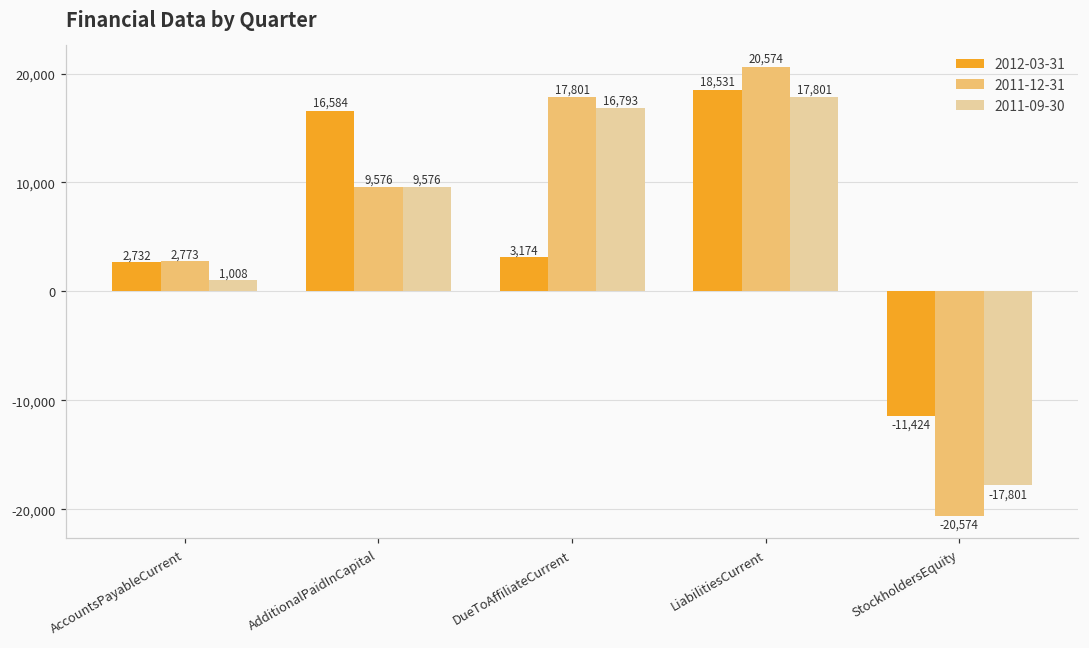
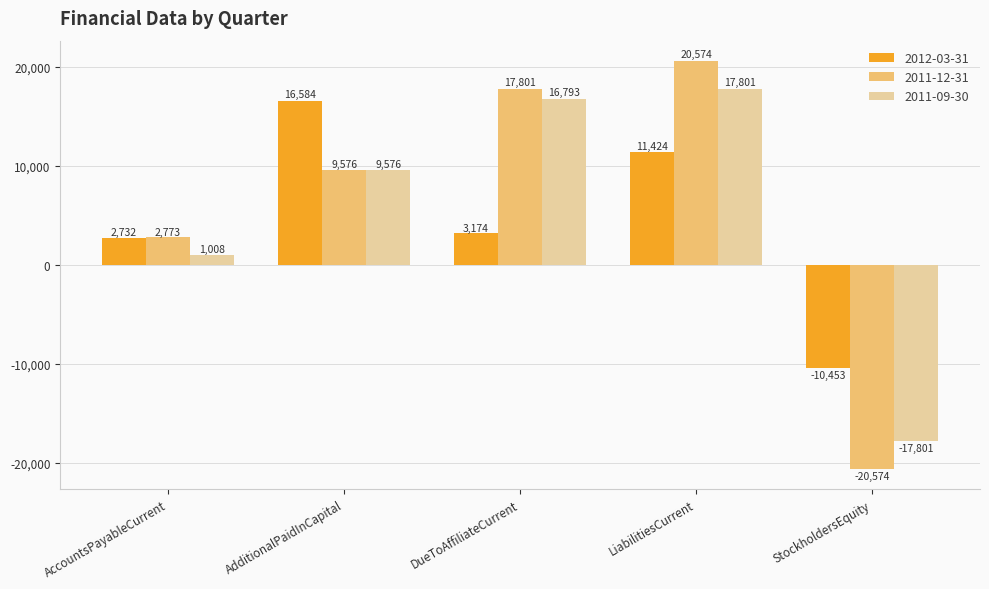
2012-03-31, LiabilitiesCurrent: 18,531 -> 11,424
2012-03-31, StockholdersEquity: -11,424 -> -10,453
